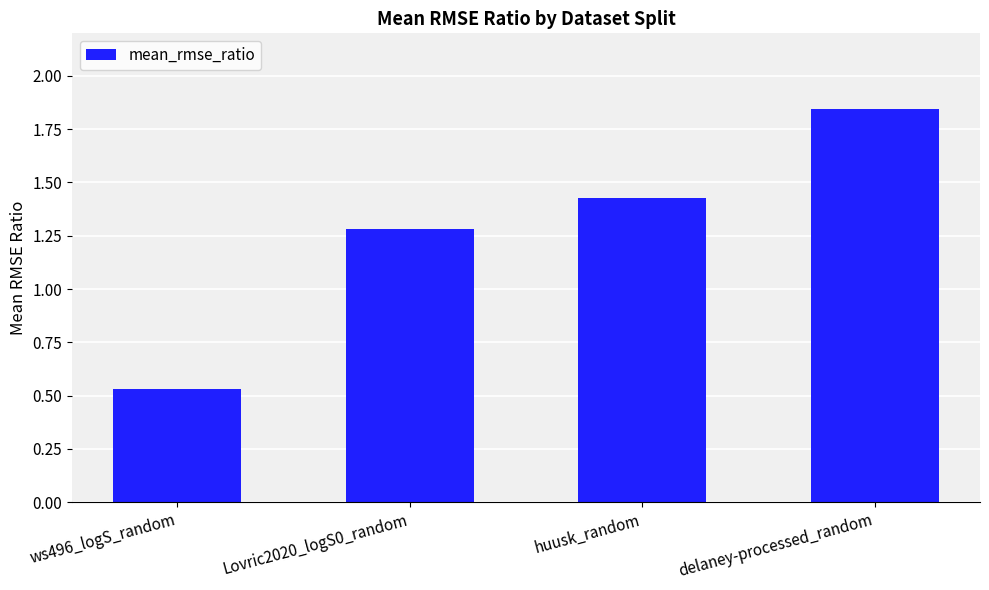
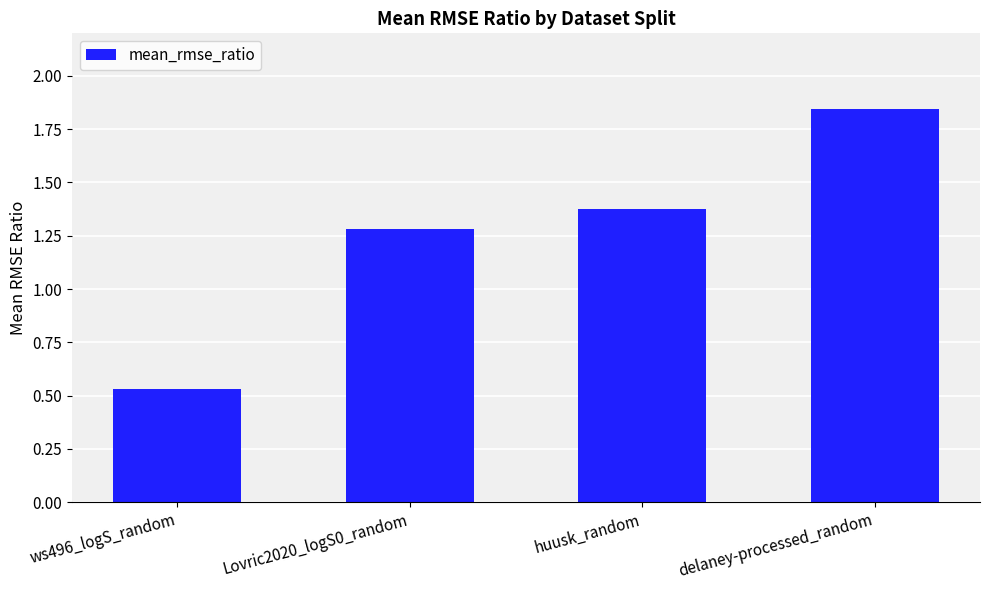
huusk_random: 1.43 -> 1.37
